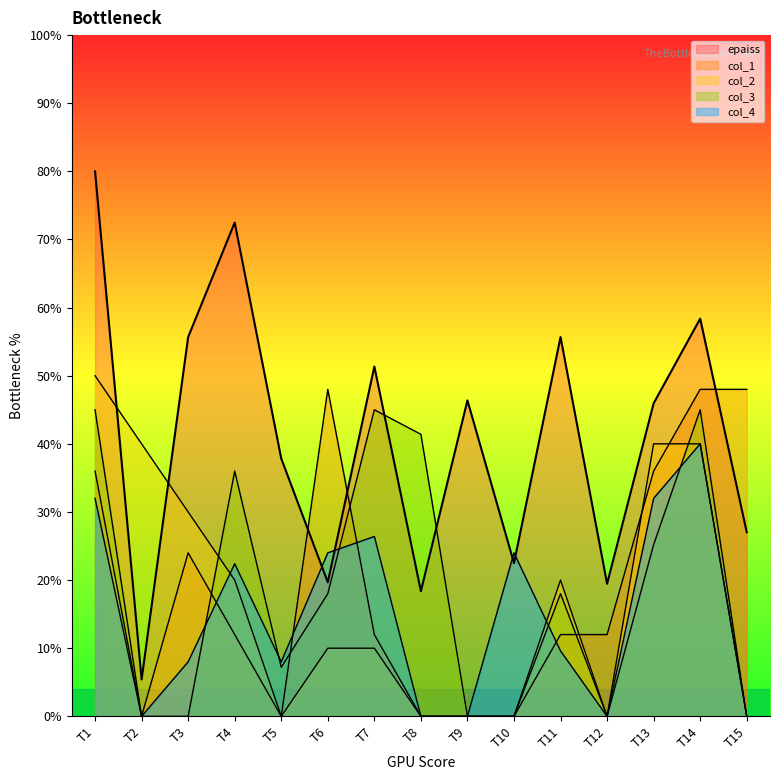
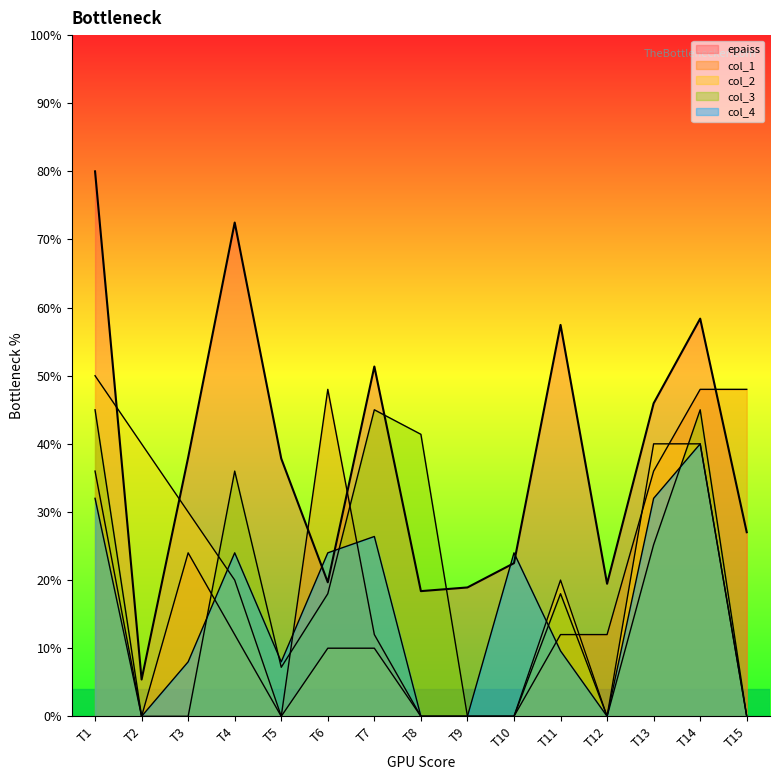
epaiss, T3: 56% -> 38%
col_4, T4: 22% -> 24%
epaiss, T9: 46% -> 19%
epaiss, T11: 56% -> 57%
